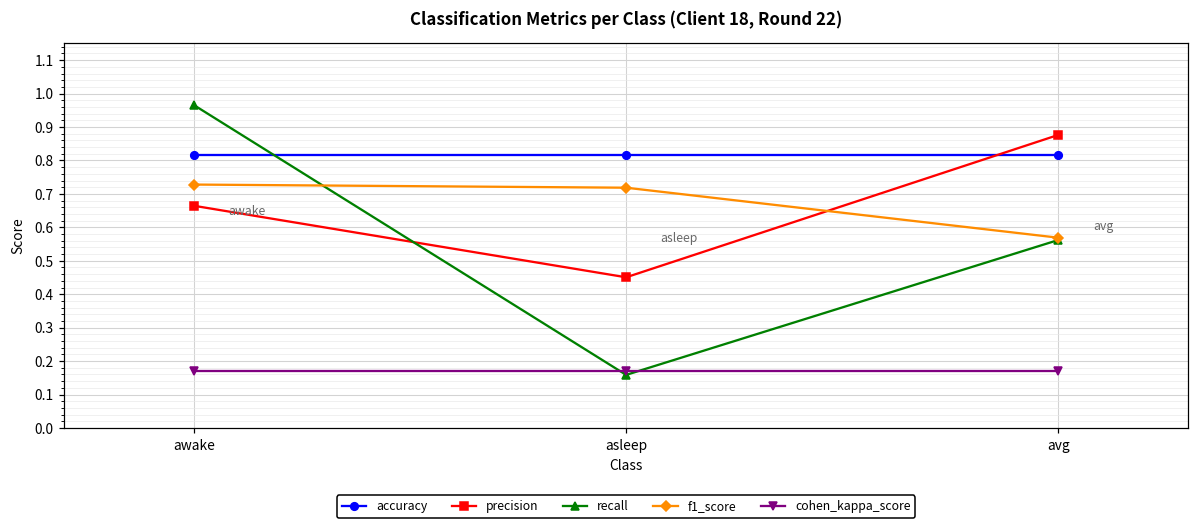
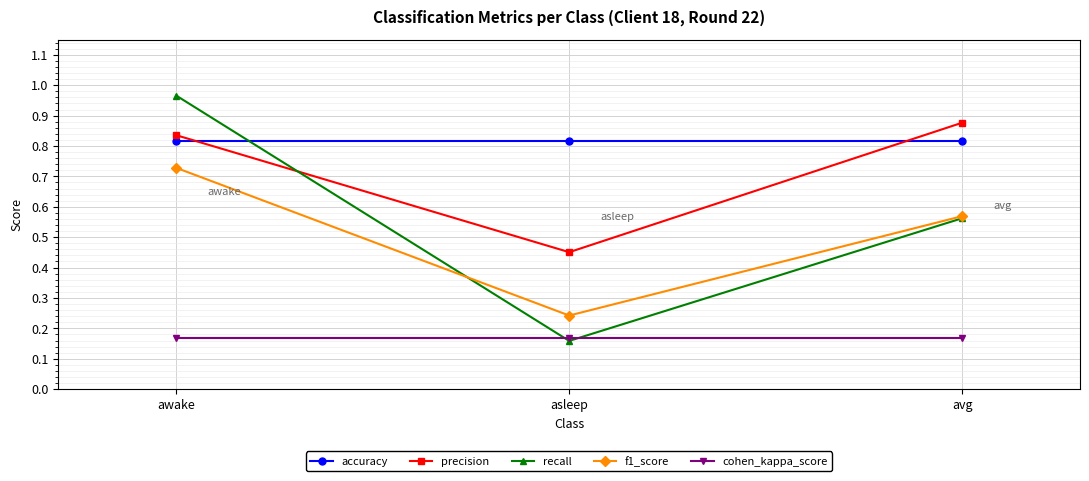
precision, awake: 0.66 -> 0.84
f1_score, asleep: 0.72 -> 0.24
